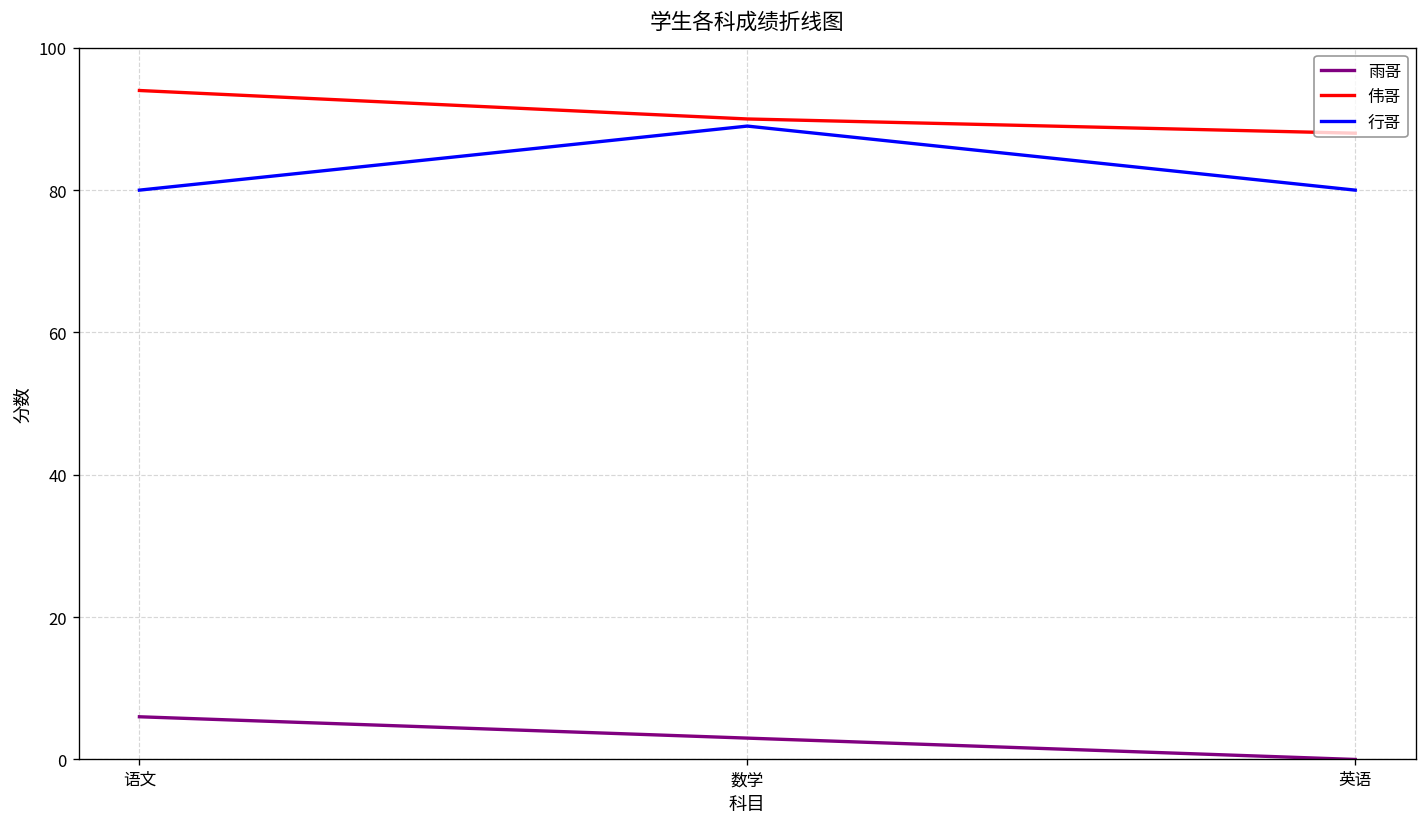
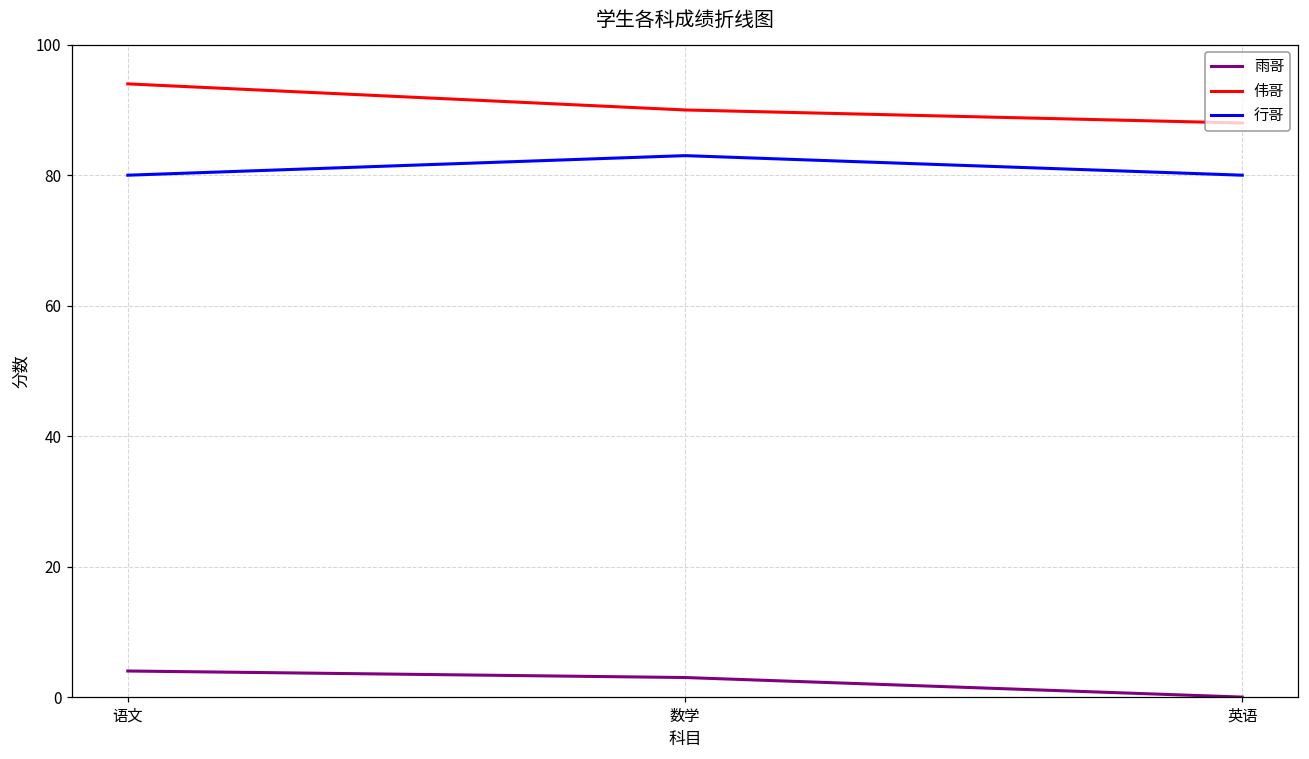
雨哥, 语文: 6 -> 4
行哥, 数学: 89 -> 83
